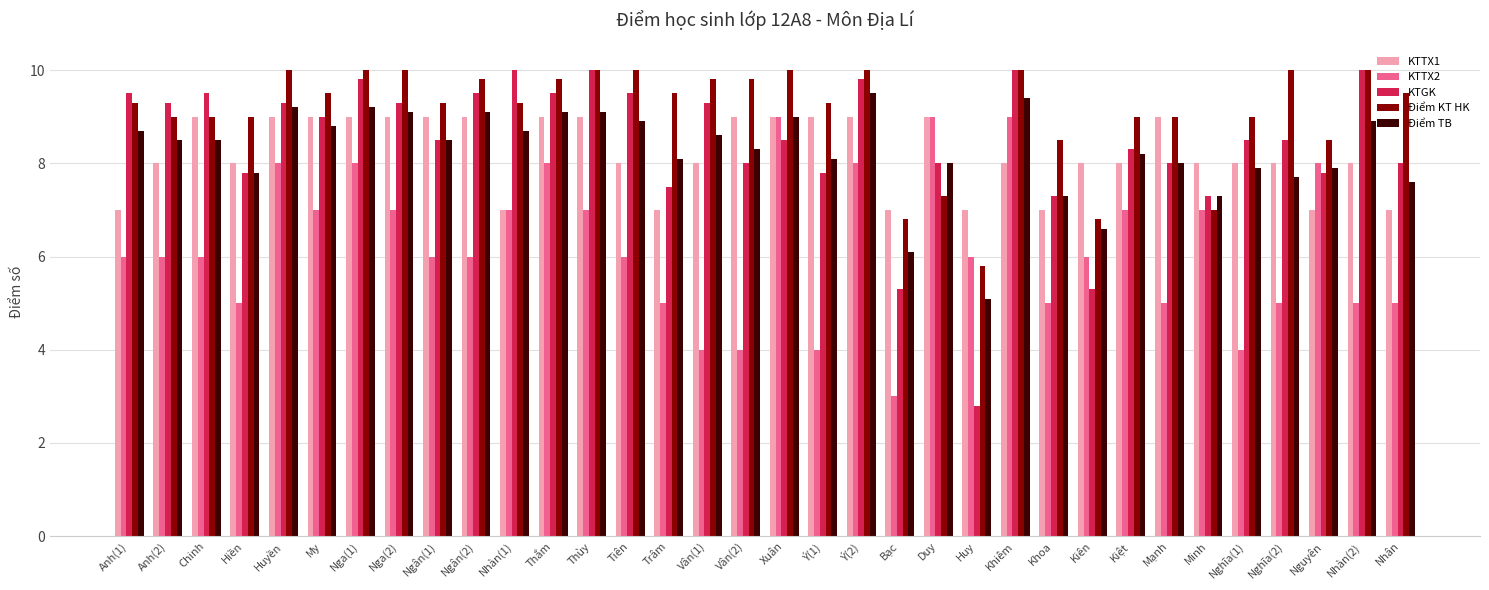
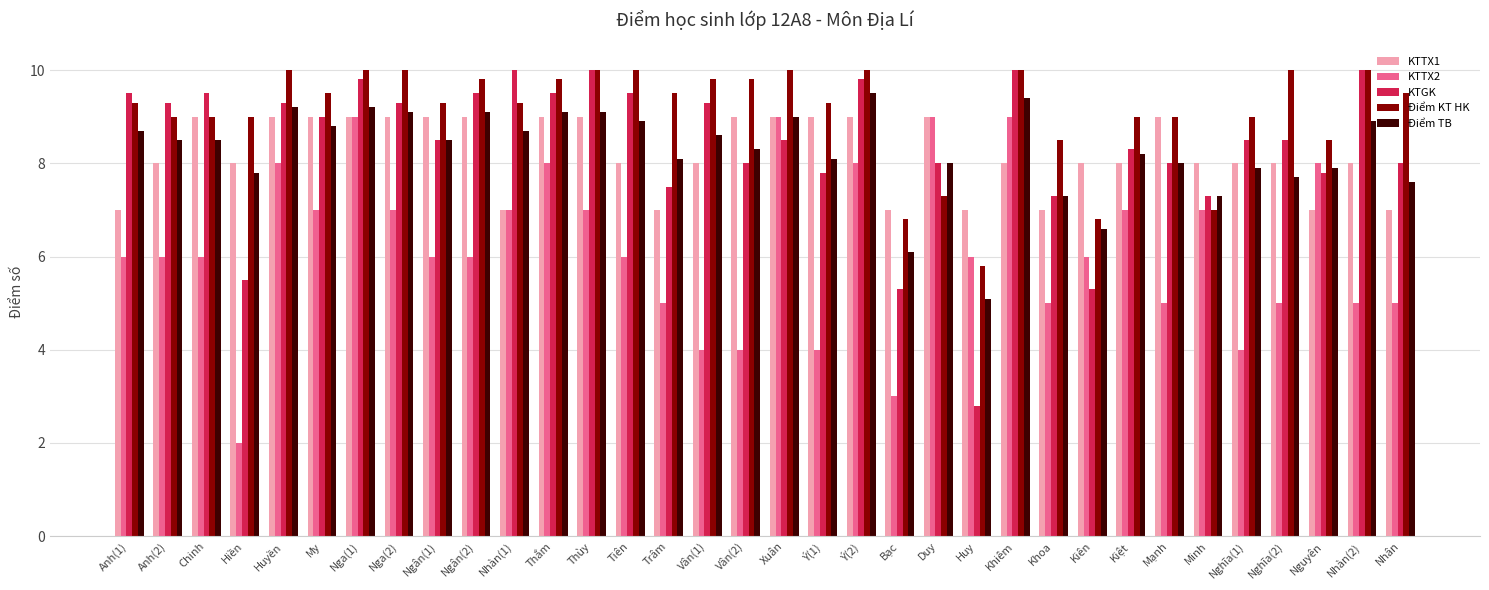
KTTX2, Hiền: 5 -> 2
KTGK, Hiền: 7.8 -> 5.5
KTTX2, Nga(1): 8 -> 9
